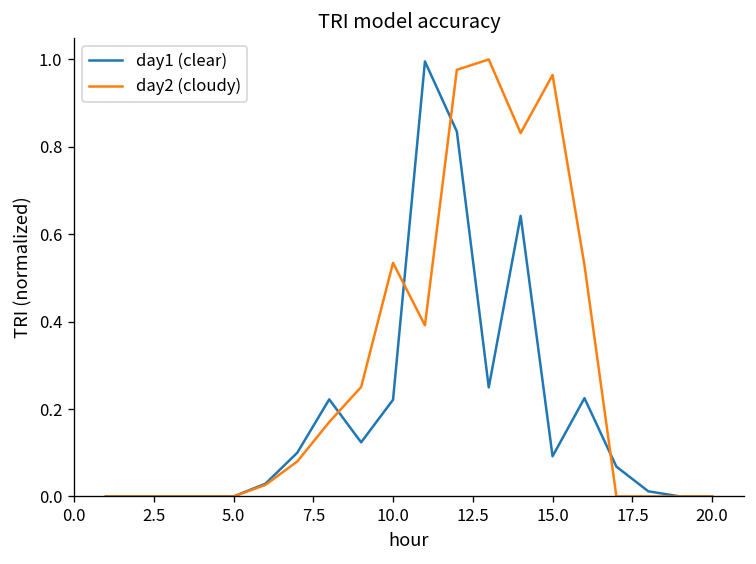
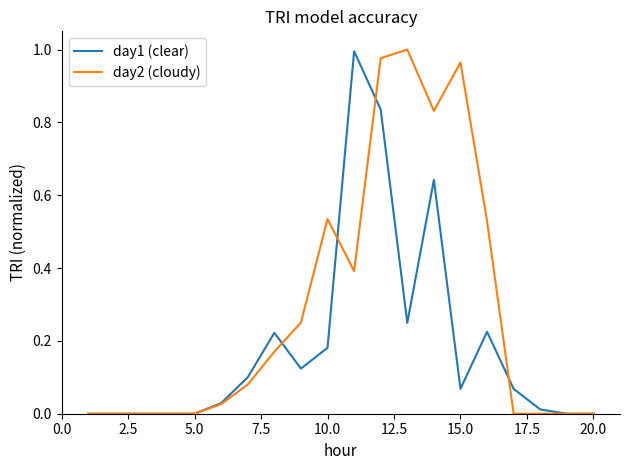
day1 (clear), 10.0: 0.22 -> 0.18
day1 (clear), 15.0: 0.09 -> 0.07
